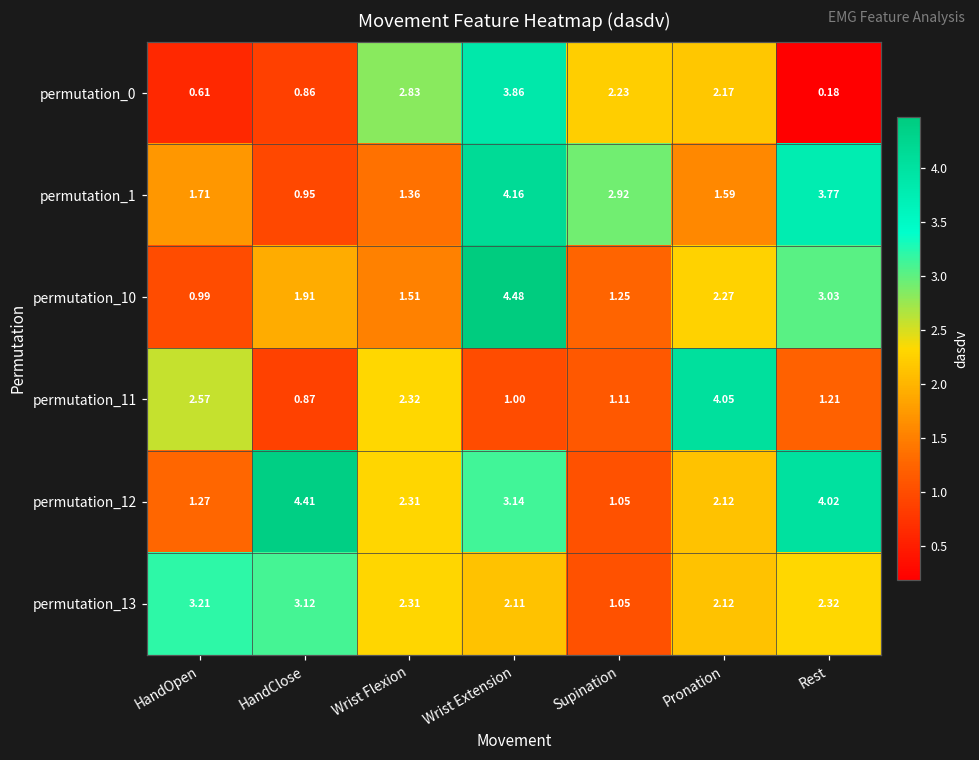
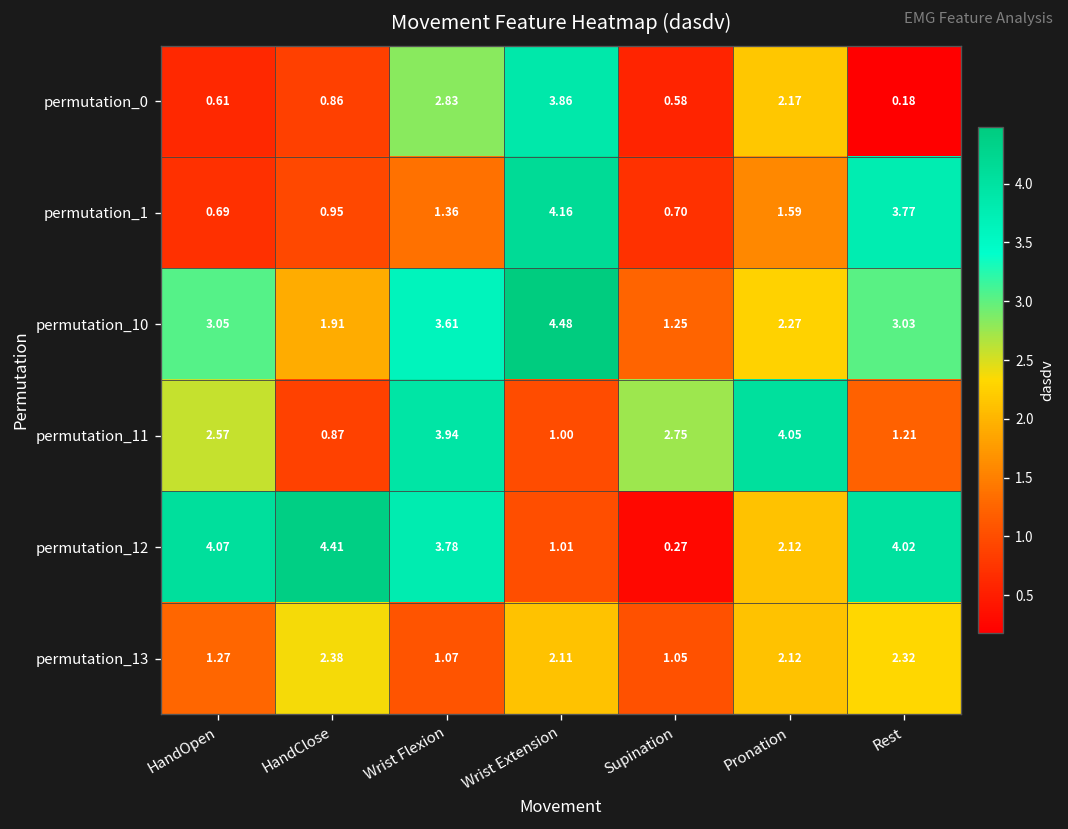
permutation_0, Supination: 2.23 -> 0.58
permutation_1, HandOpen: 1.71 -> 0.69
permutation_1, Supination: 2.92 -> 0.70
permutation_10, HandOpen: 0.99 -> 3.05
permutation_10, Wrist Flexion: 1.51 -> 3.61
permutation_11, Wrist Flexion: 2.32 -> 3.94
permutation_11, Supination: 1.11 -> 2.75
permutation_12, HandOpen: 1.27 -> 4.07
permutation_12, Wrist Flexion: 2.31 -> 3.78
permutation_12, Wrist Extension: 3.14 -> 1.01
permutation_12, Supination: 1.05 -> 0.27
permutation_13, HandOpen: 3.21 -> 1.27
permutation_13, HandClose: 3.12 -> 2.38
permutation_13, Wrist Flexion: 2.31 -> 1.07
